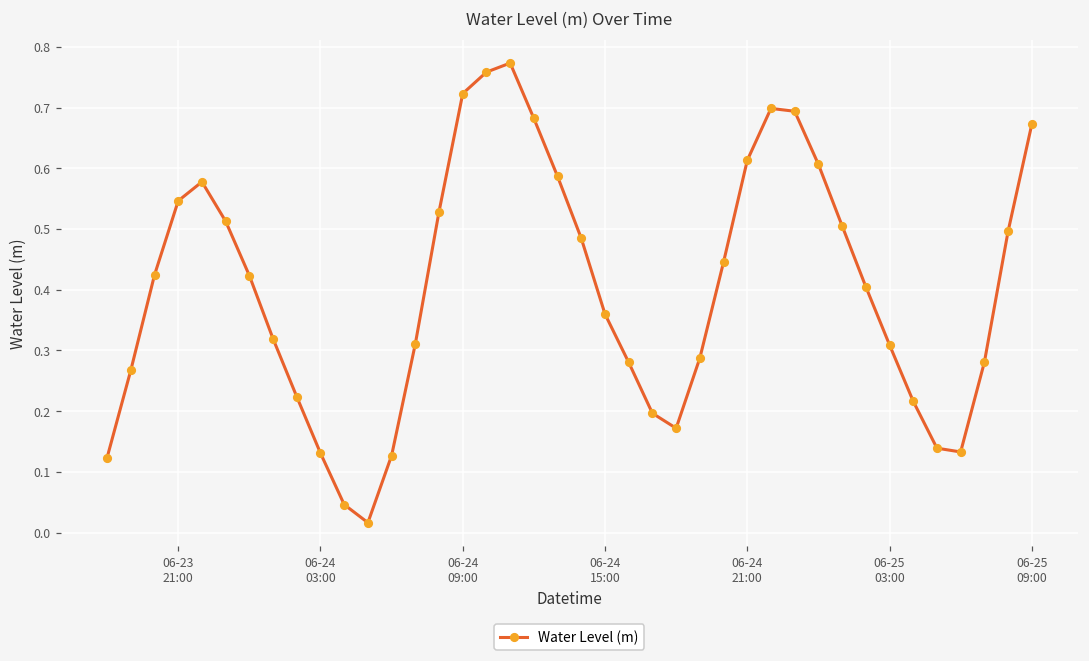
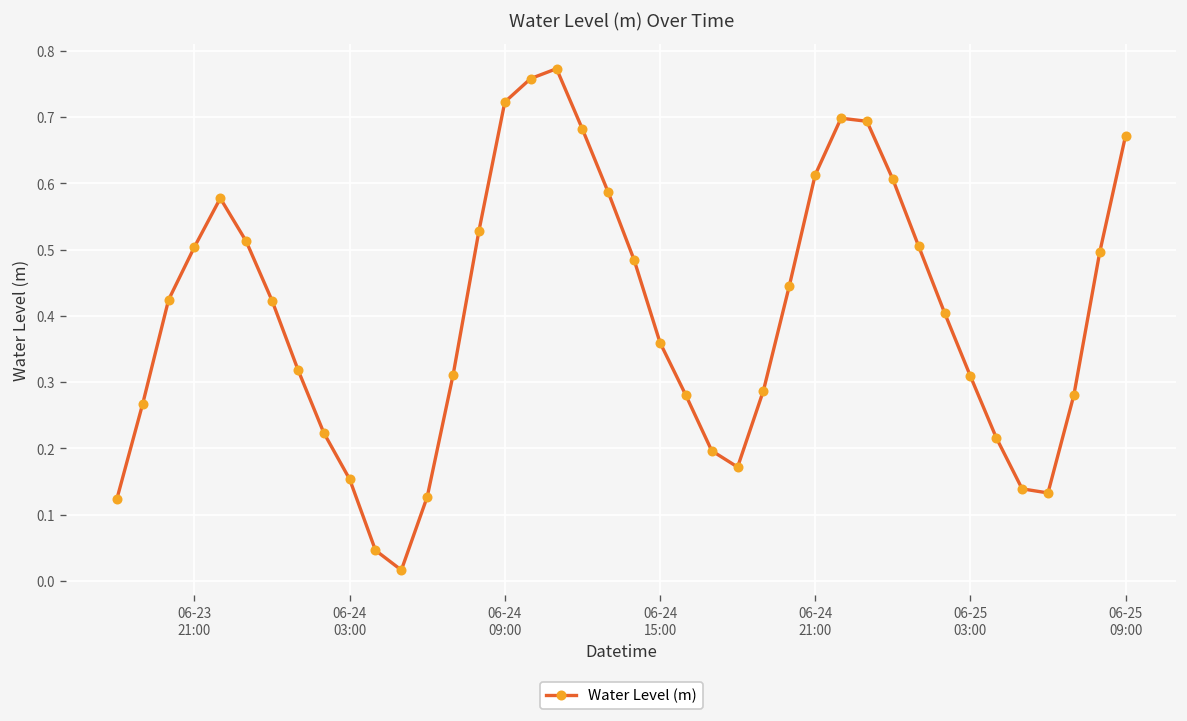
06-23 21:00: 0.55 -> 0.50
06-24 03:00: 0.13 -> 0.15
